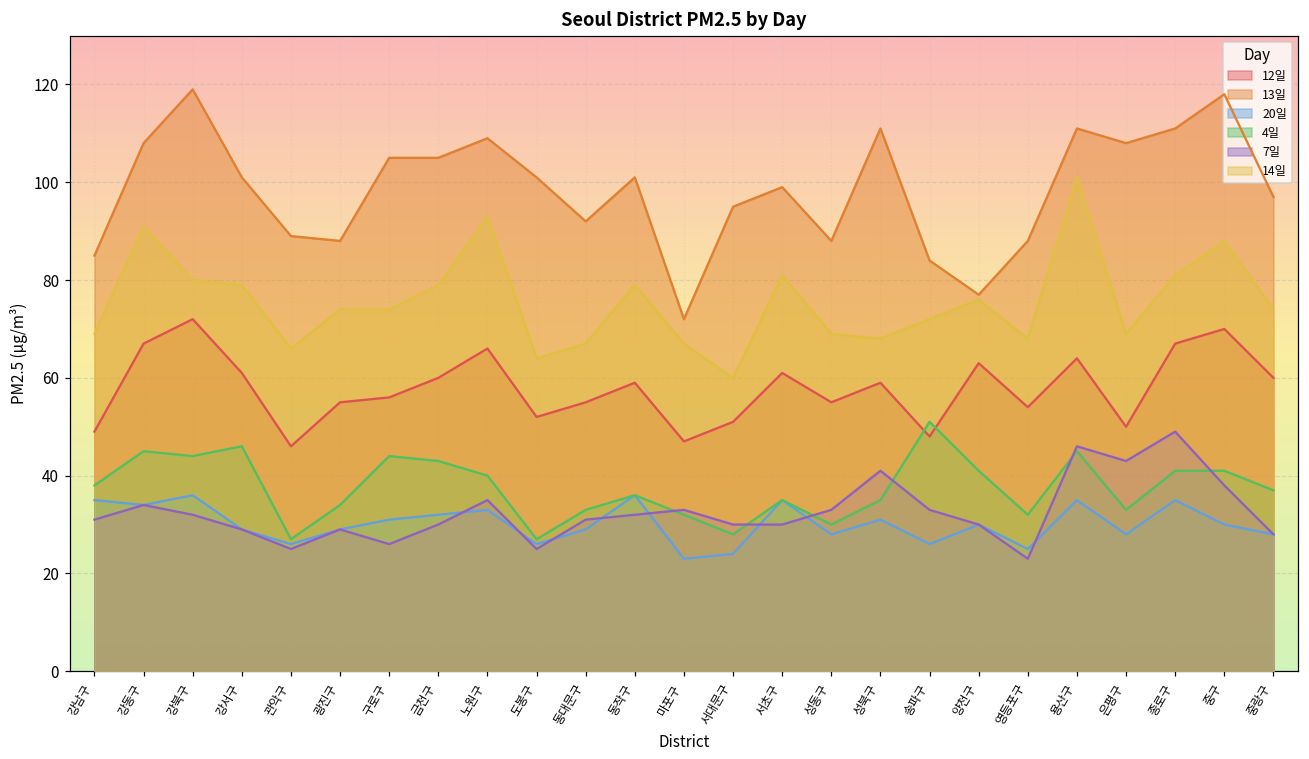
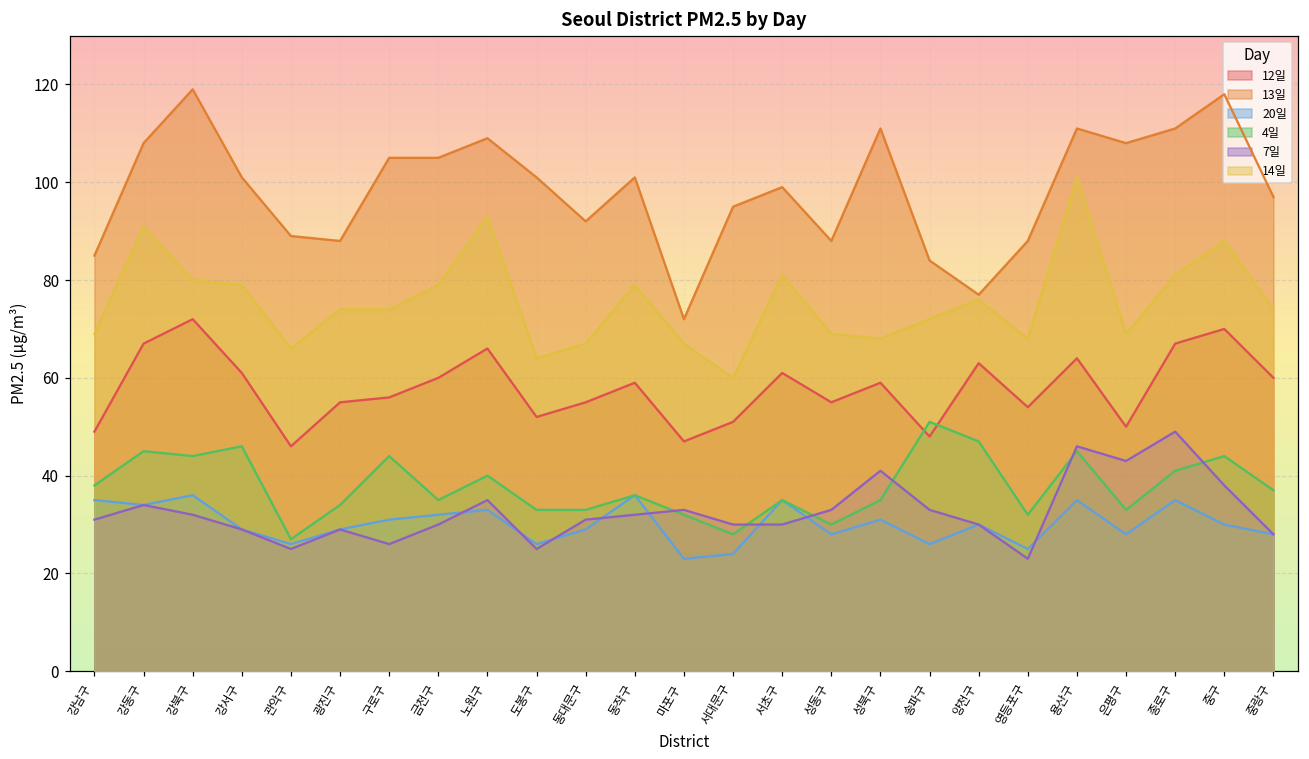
4일, 금천구: 43 -> 35
4일, 도봉구: 27 -> 33
4일, 양천구: 41 -> 47
4일, 중구: 41 -> 44
